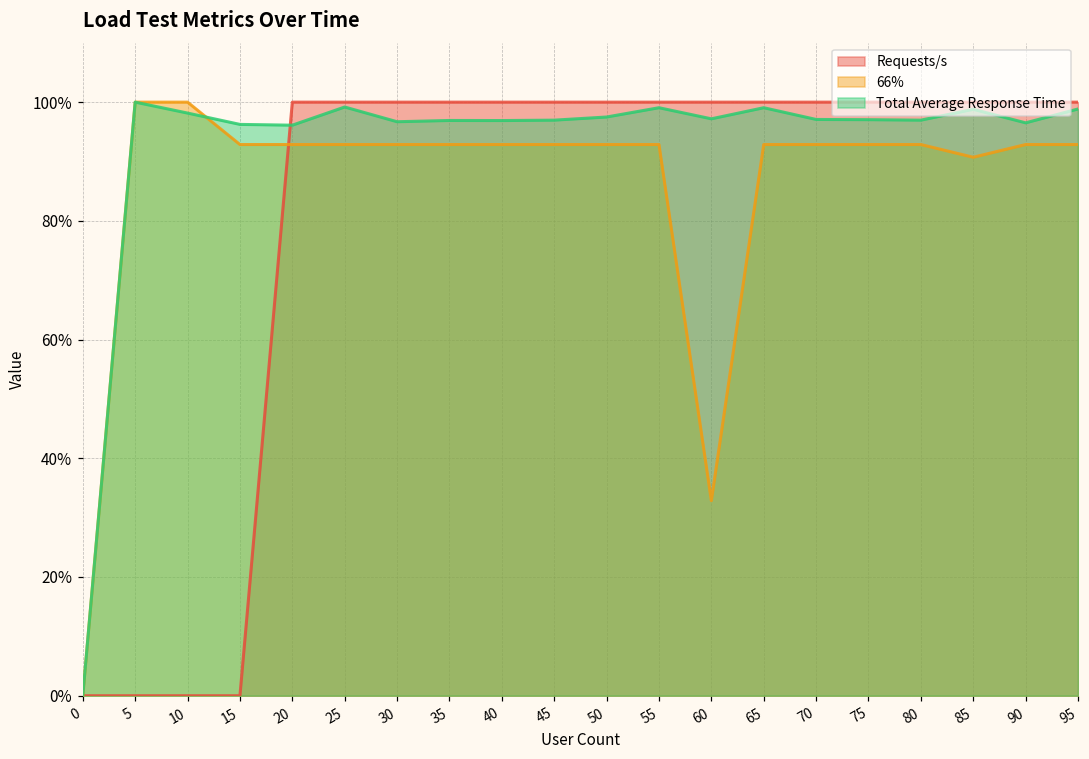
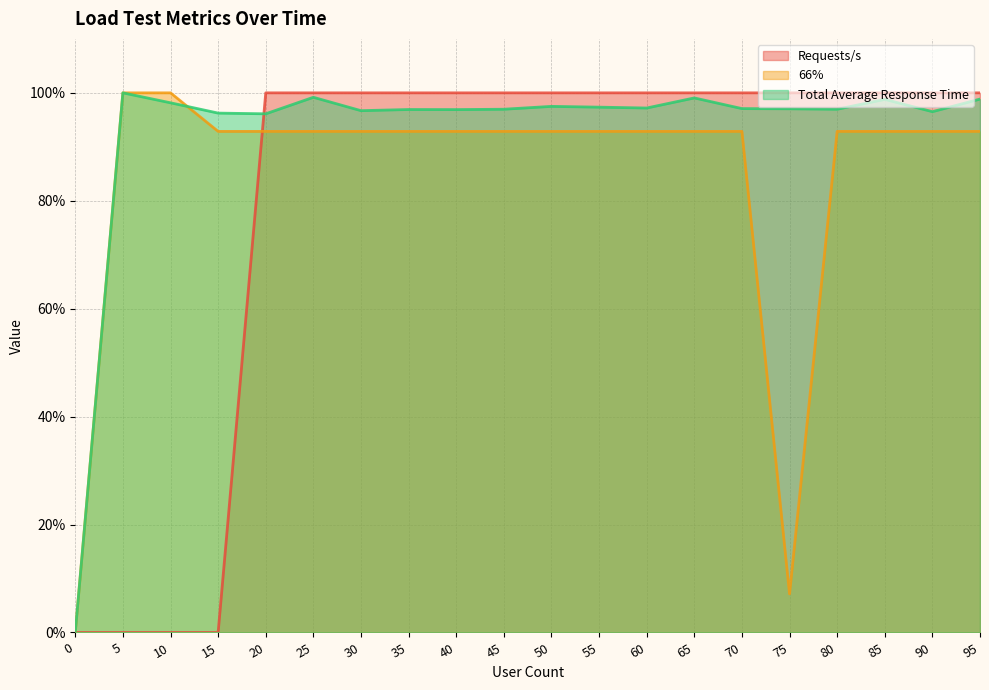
Total Average Response Time, 55: 99% -> 97%
66%, 60: 33% -> 93%
66%, 75: 93% -> 7%
66%, 85: 91% -> 93%
